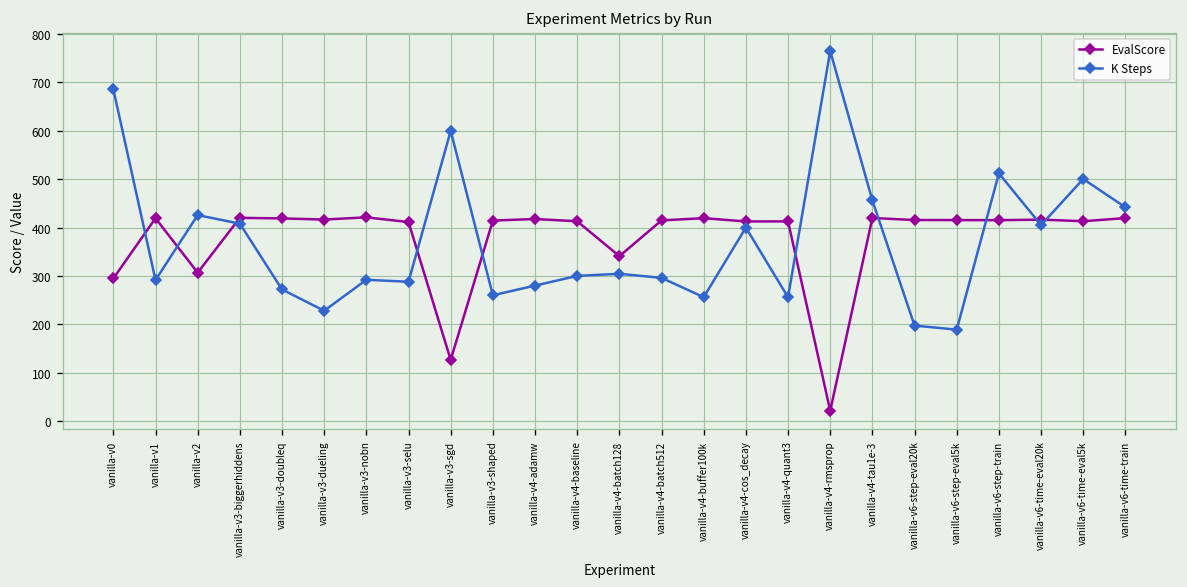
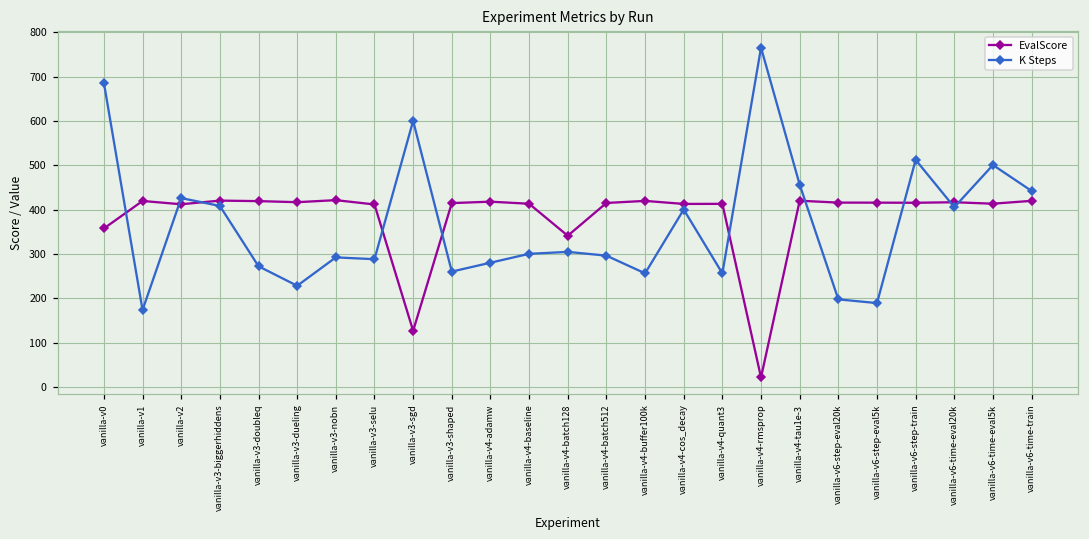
EvalScore, vanilla-v0: 290 -> 360
K Steps, vanilla-v1: 290 -> 170
EvalScore, vanilla-v2: 310 -> 410
